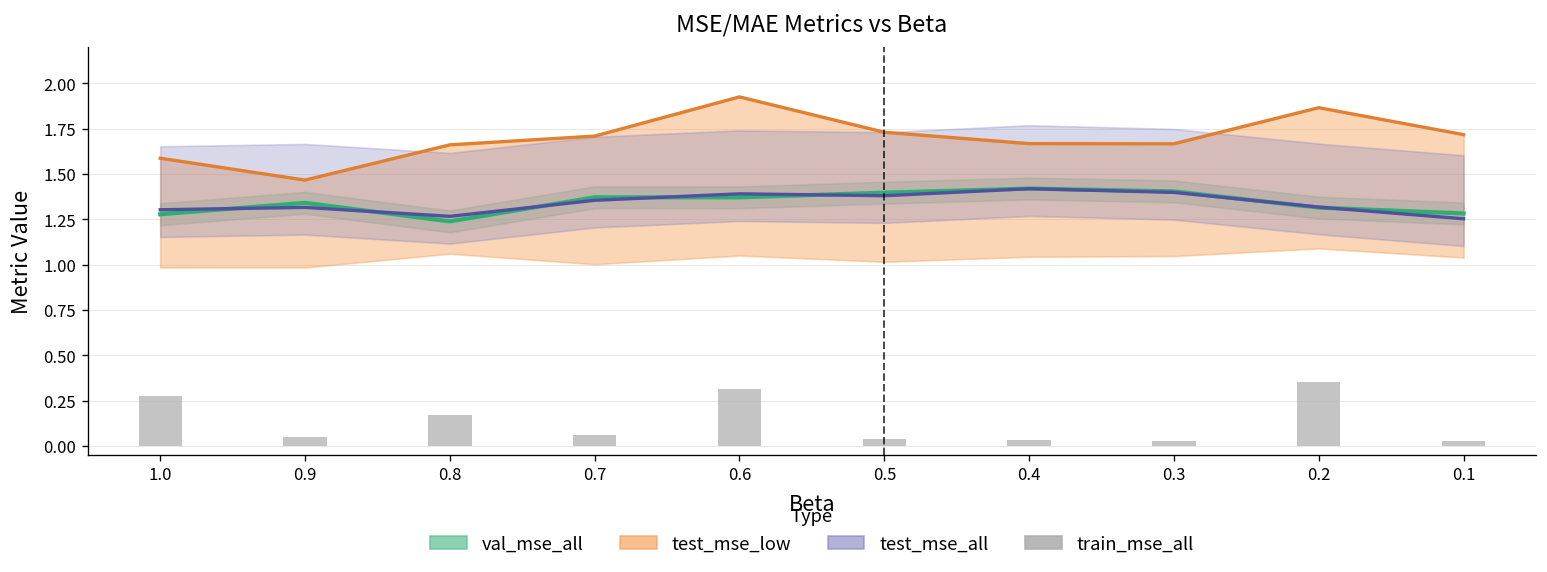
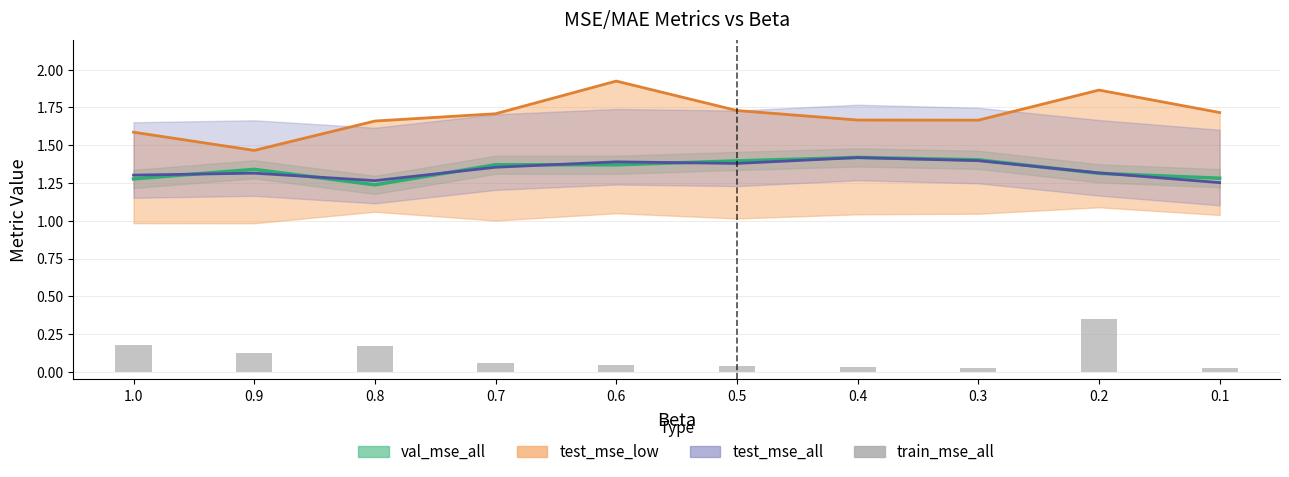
train_mse_all, 1.0: 0.28 -> 0.18
train_mse_all, 0.9: 0.05 -> 0.12
train_mse_all, 0.6: 0.31 -> 0.05
